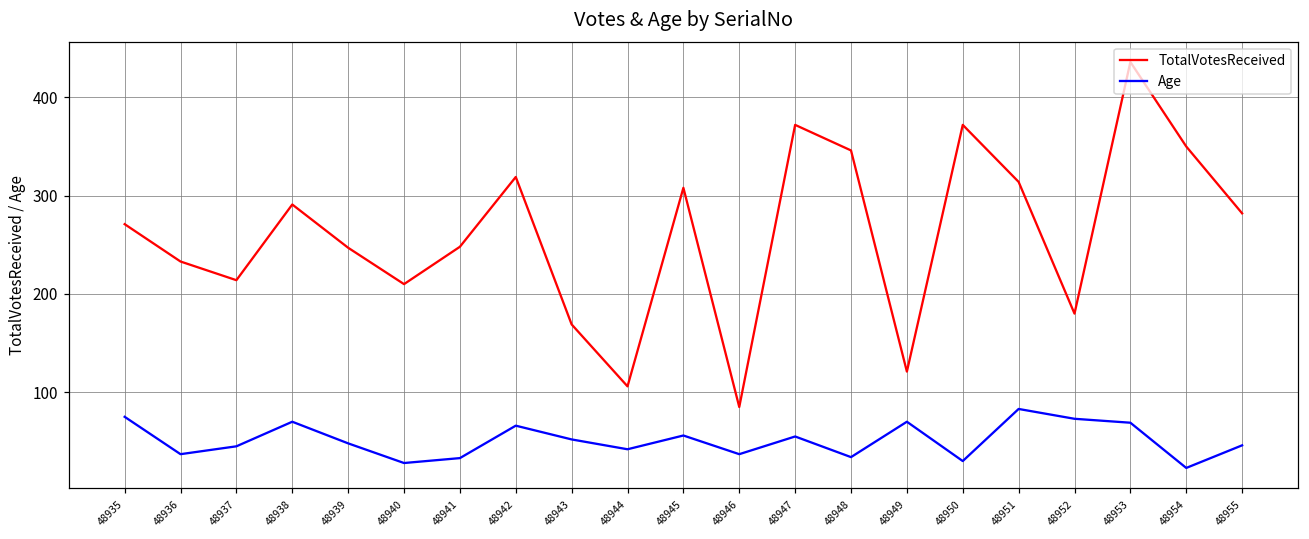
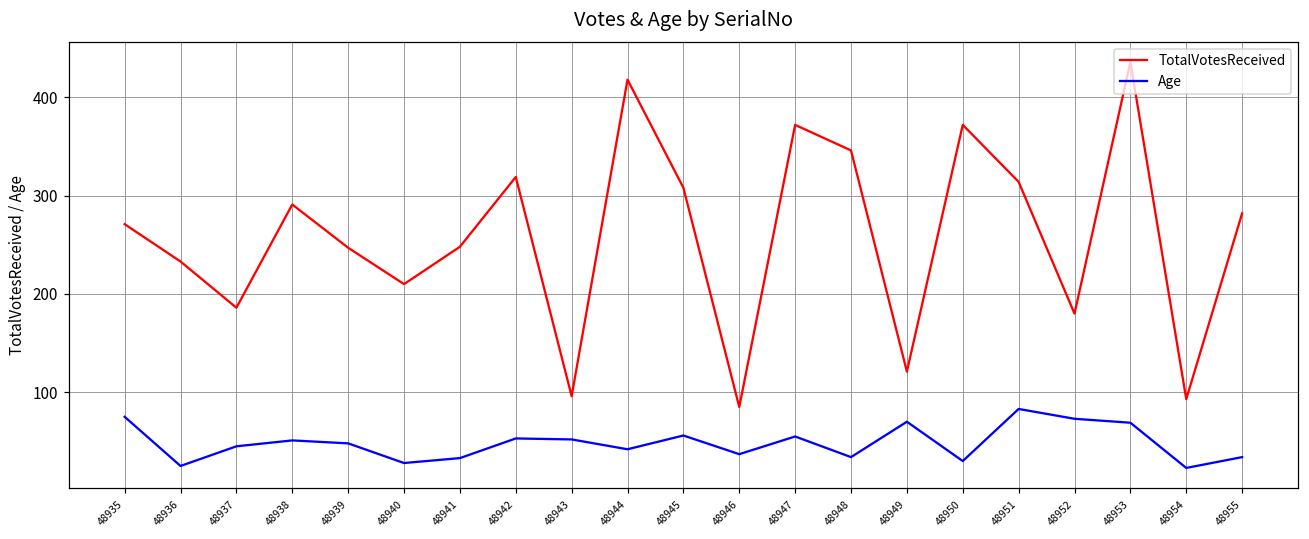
Age, 48936: 40 -> 30
TotalVotesReceived, 48937: 210 -> 190
Age, 48938: 70 -> 50
Age, 48942: 70 -> 50
TotalVotesReceived, 48943: 170 -> 100
TotalVotesReceived, 48944: 110 -> 420
TotalVotesReceived, 48954: 350 -> 90
Age, 48955: 50 -> 30
